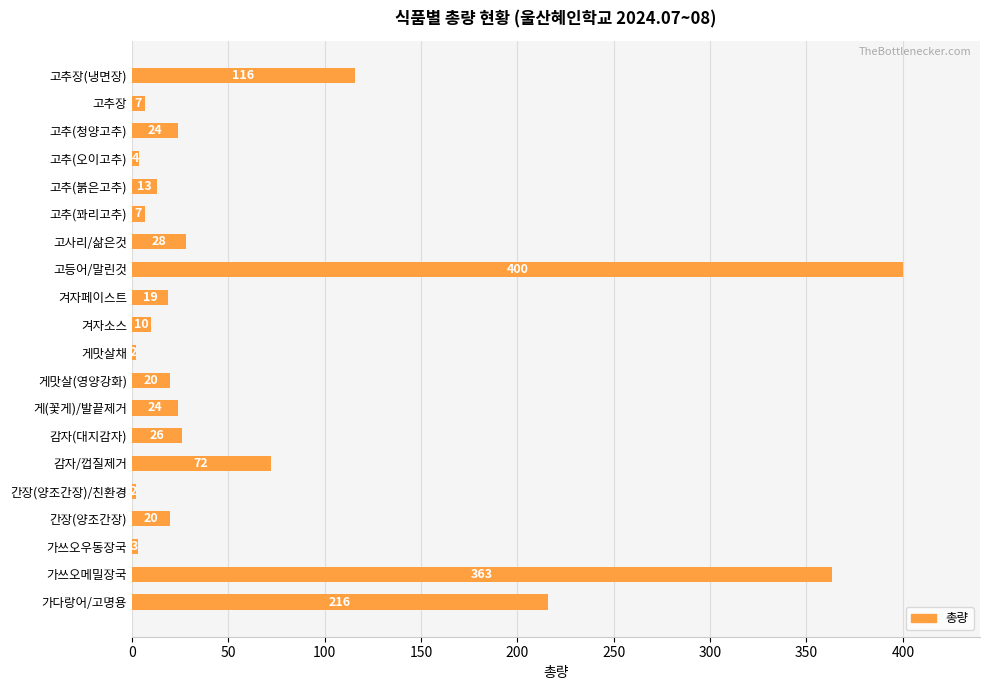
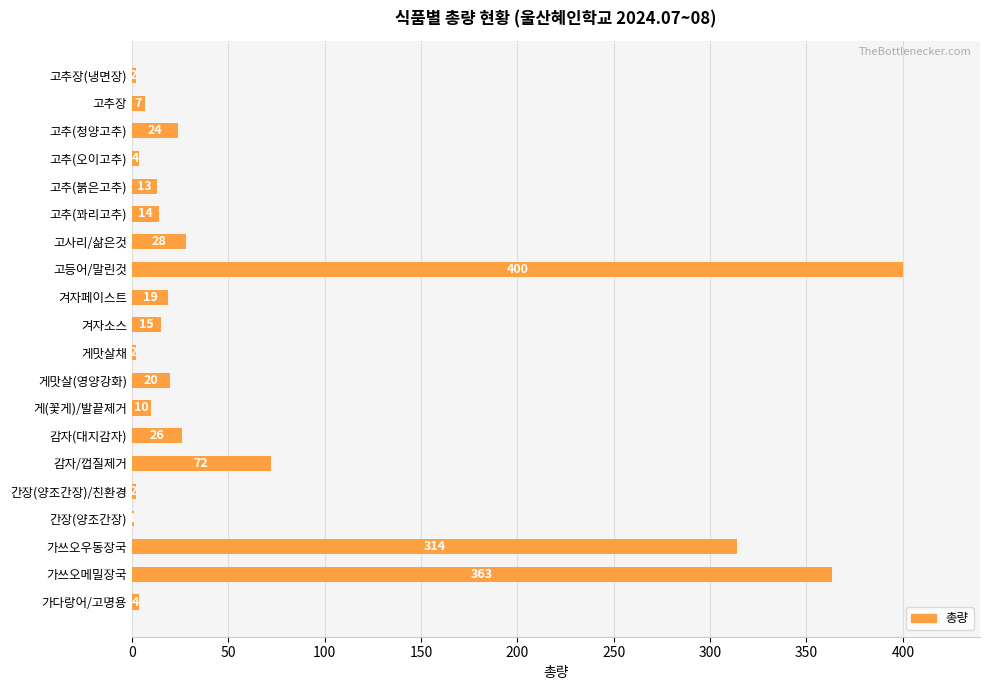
고추장(냉면장): 116 -> 2
고추(꽈리고추): 7 -> 14
겨자소스: 10 -> 15
게(꽃게)/발끝제거: 24 -> 10
간장(양조간장): 20 -> 1
가쓰오우동장국: 3 -> 314
가다랑어/고명용: 216 -> 4
